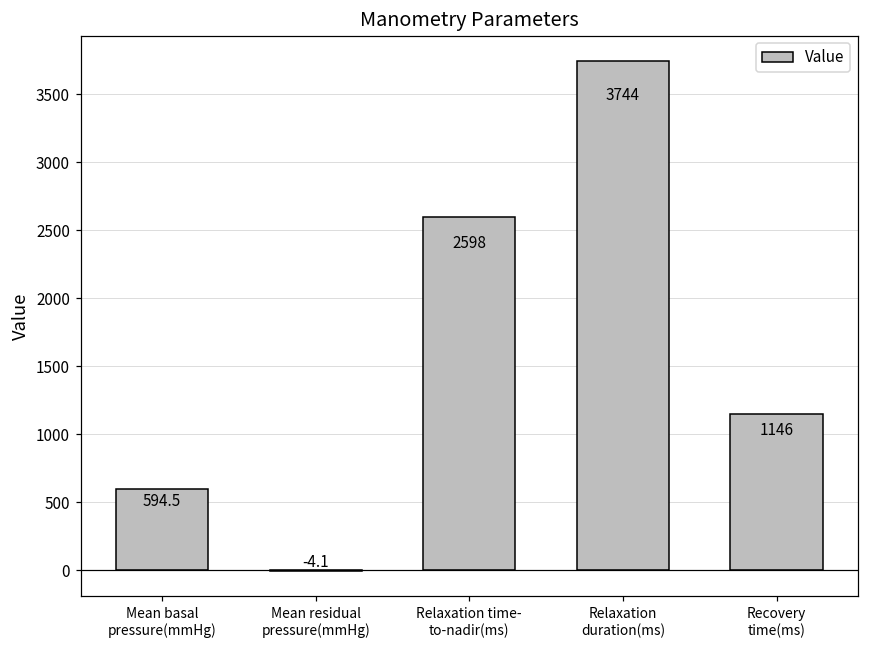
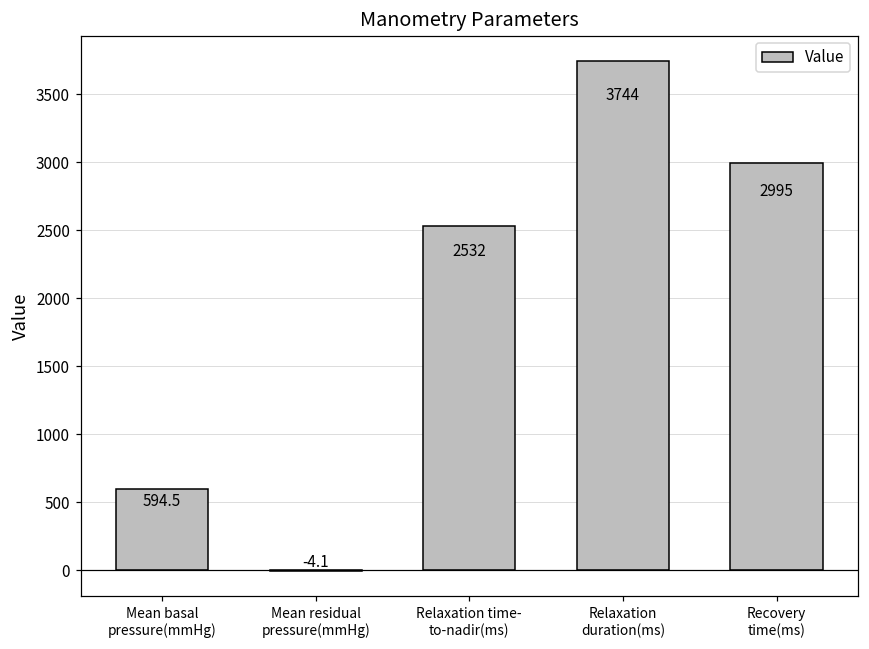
Relaxation time- to-nadir(ms): 2598 -> 2532
Recovery time(ms): 1146 -> 2995
